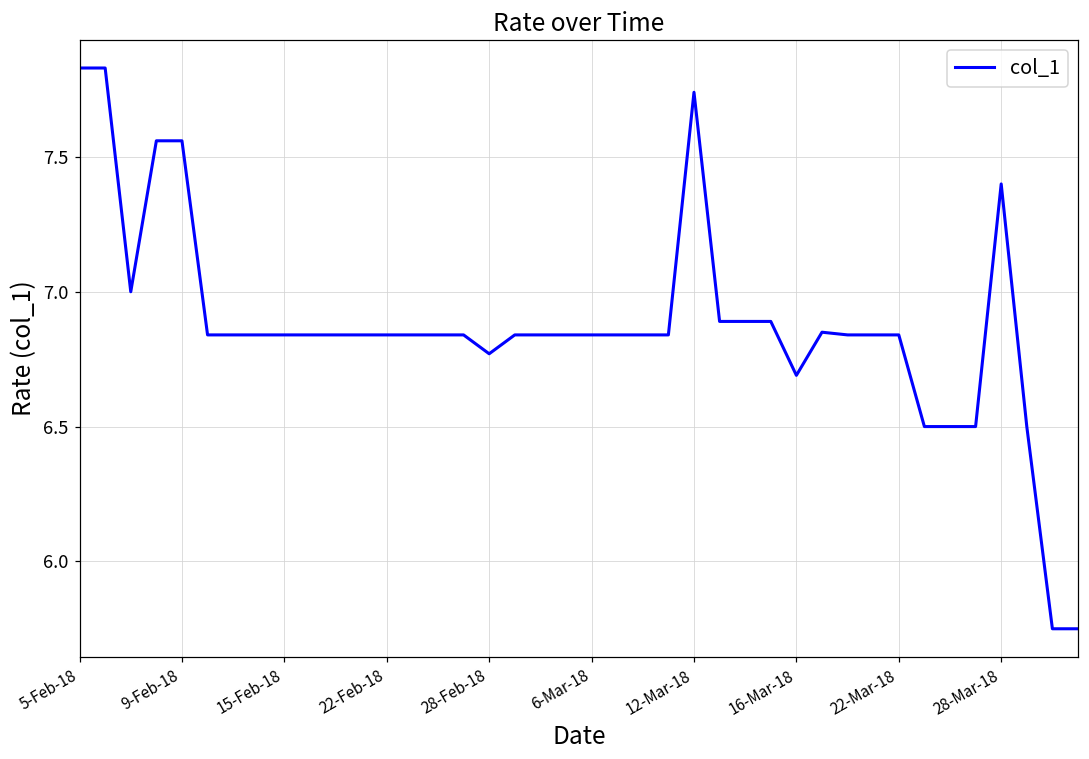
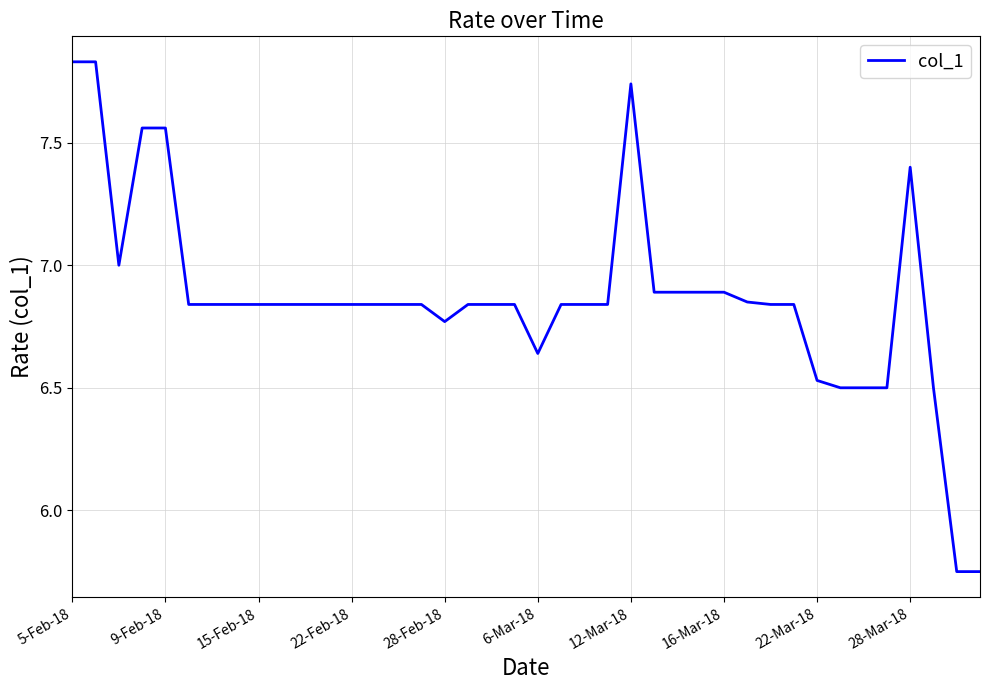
6-Mar-18: 6.84 -> 6.64
16-Mar-18: 6.69 -> 6.89
22-Mar-18: 6.84 -> 6.53
